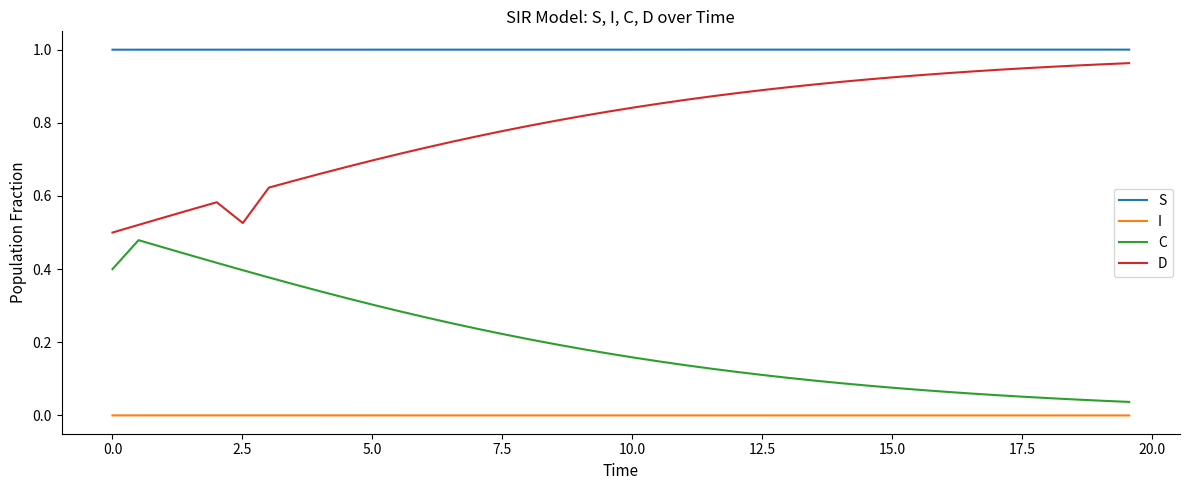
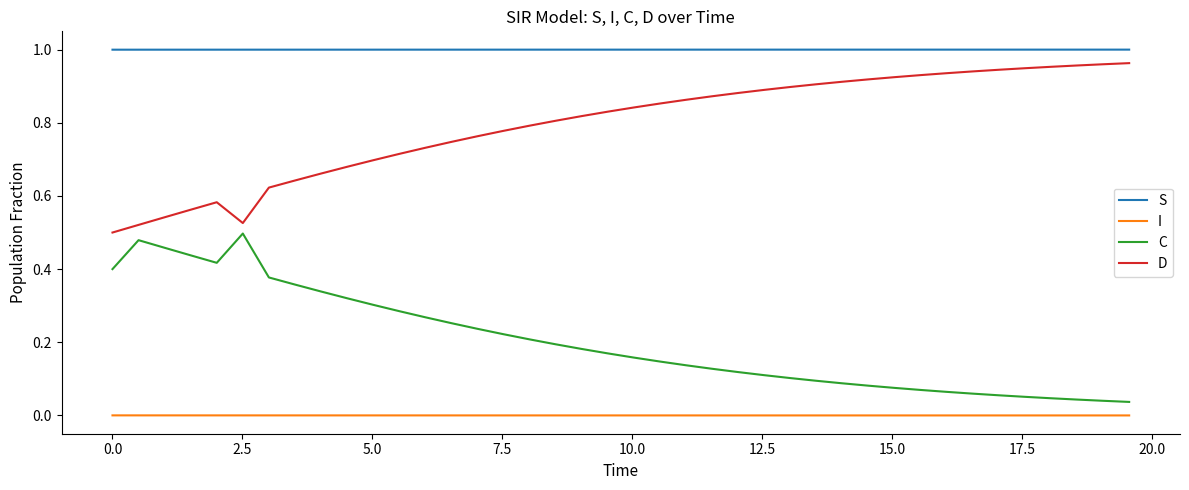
C, 2.5: 0.40 -> 0.50
